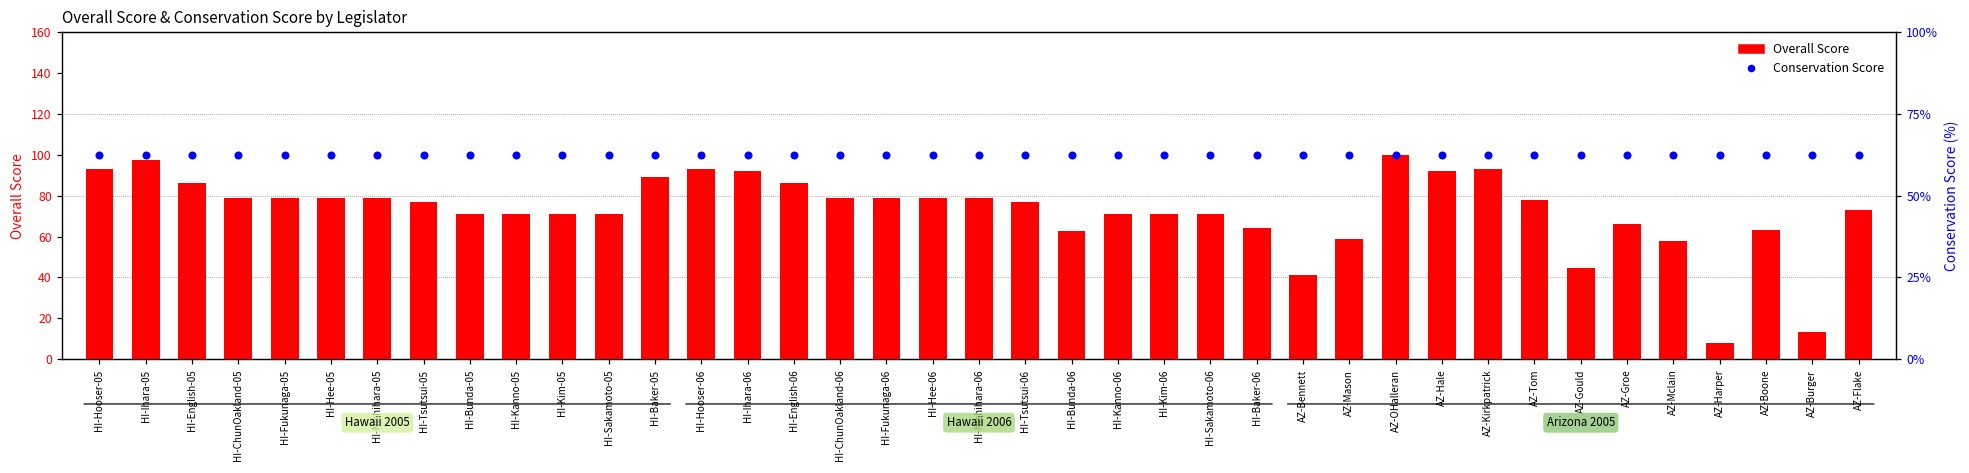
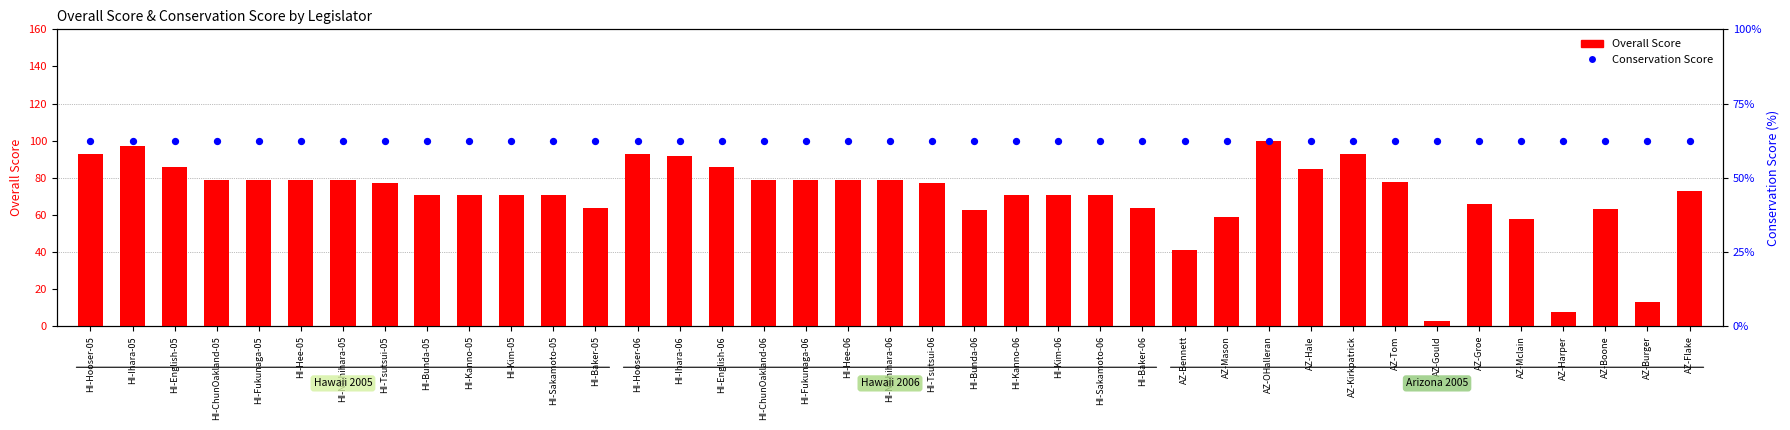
Overall Score, HI-Baker-05: 89 -> 64
Overall Score, AZ-Hale: 92 -> 85
Overall Score, AZ-Gould: 44 -> 3
